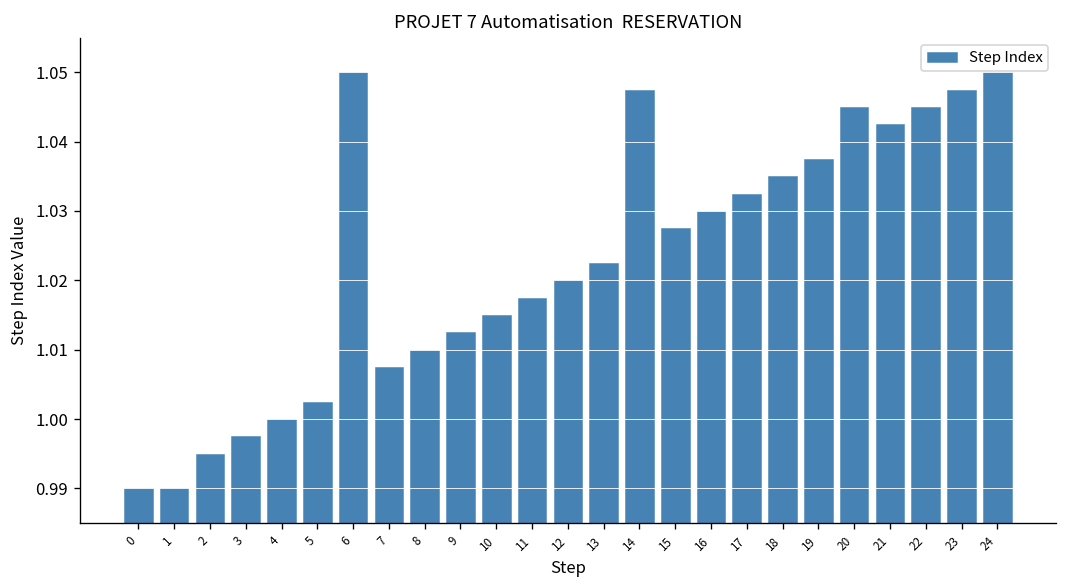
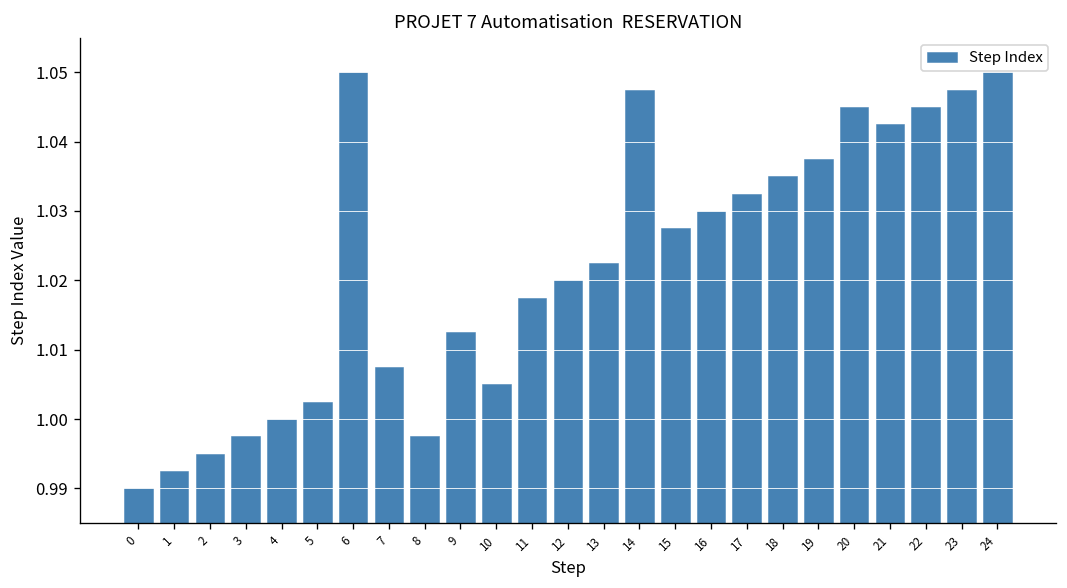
1: 0.990 -> 0.992
8: 1.010 -> 0.998
10: 1.015 -> 1.005
